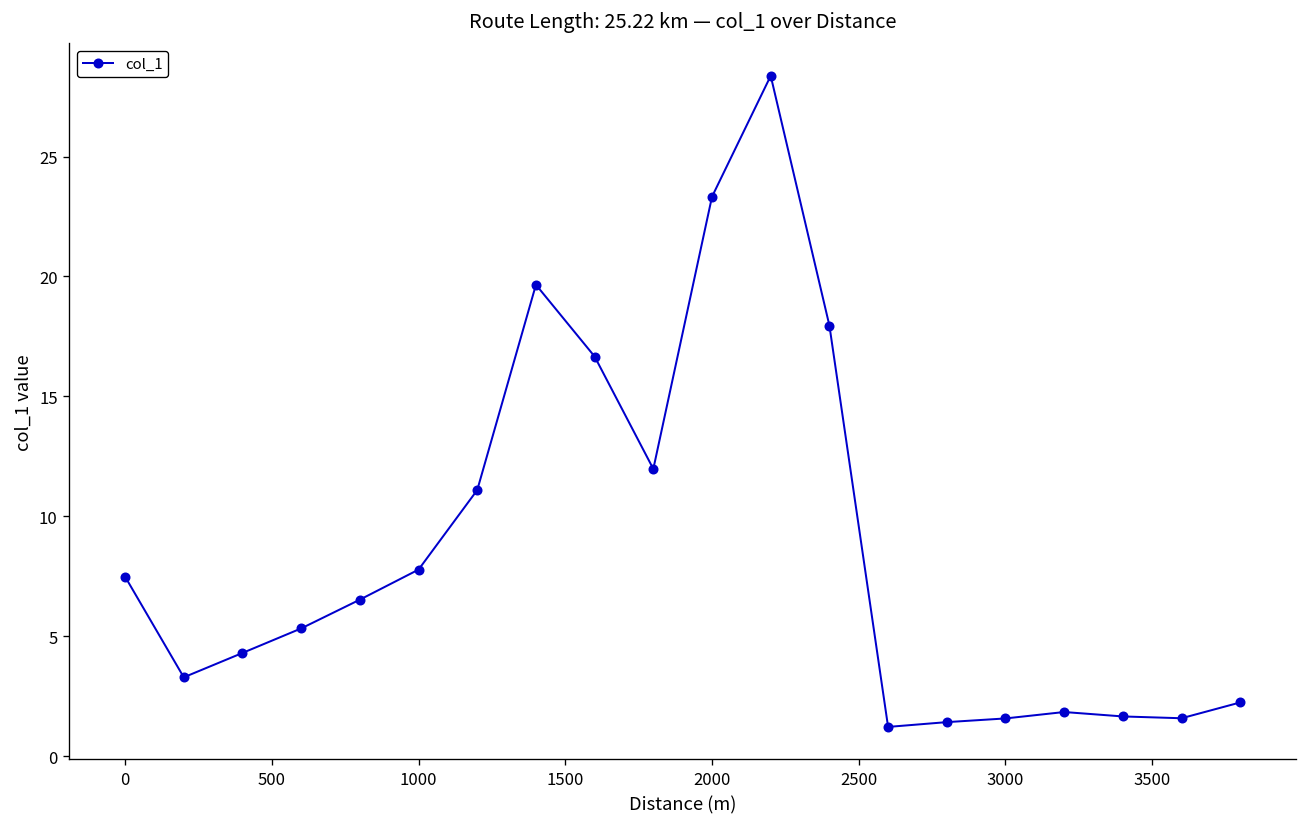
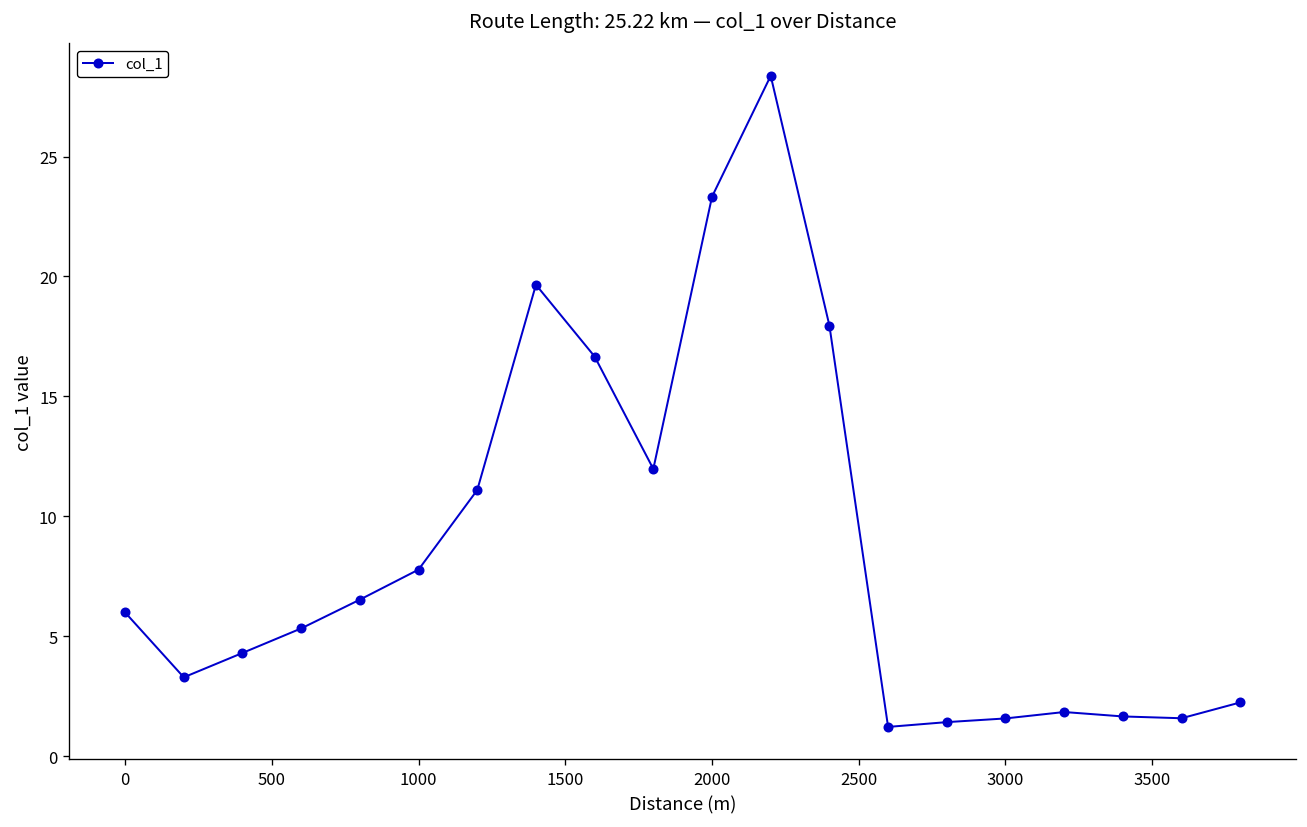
0: 7.5 -> 6.0
